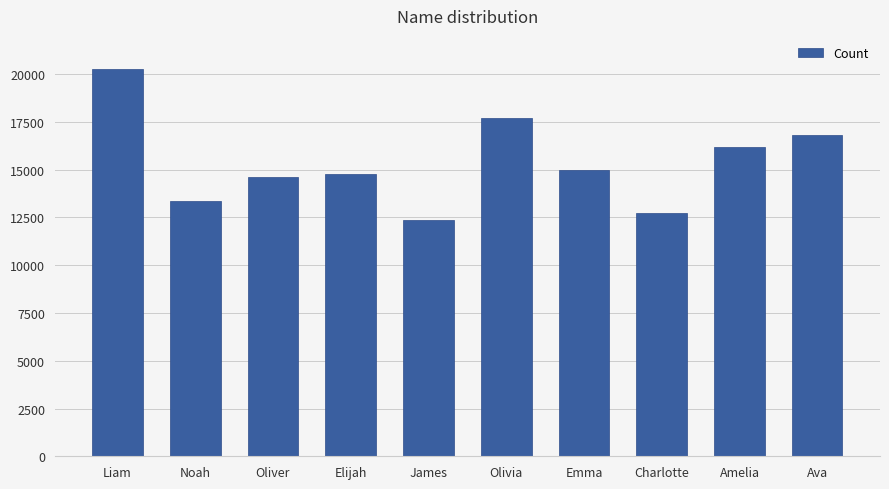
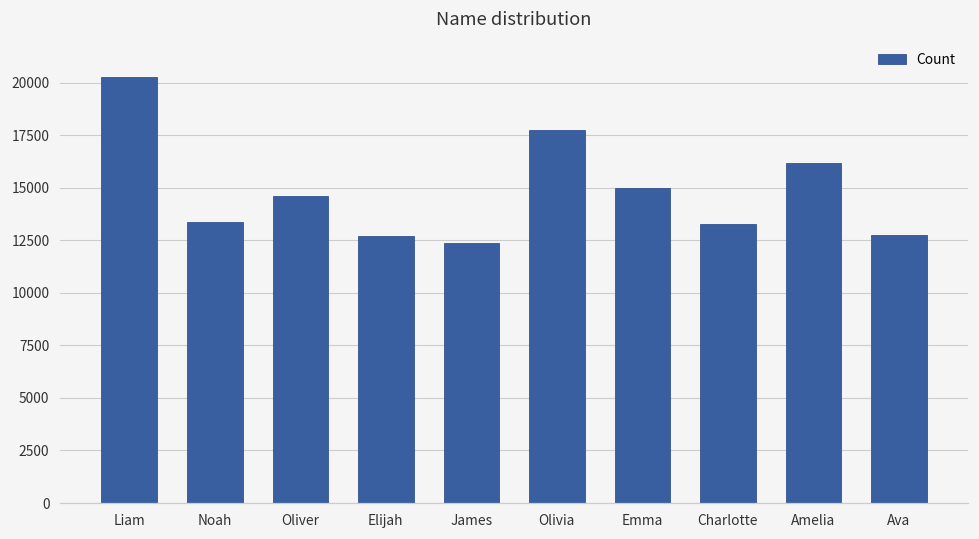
Elijah: 14800 -> 12700
Charlotte: 12700 -> 13300
Ava: 16800 -> 12800
